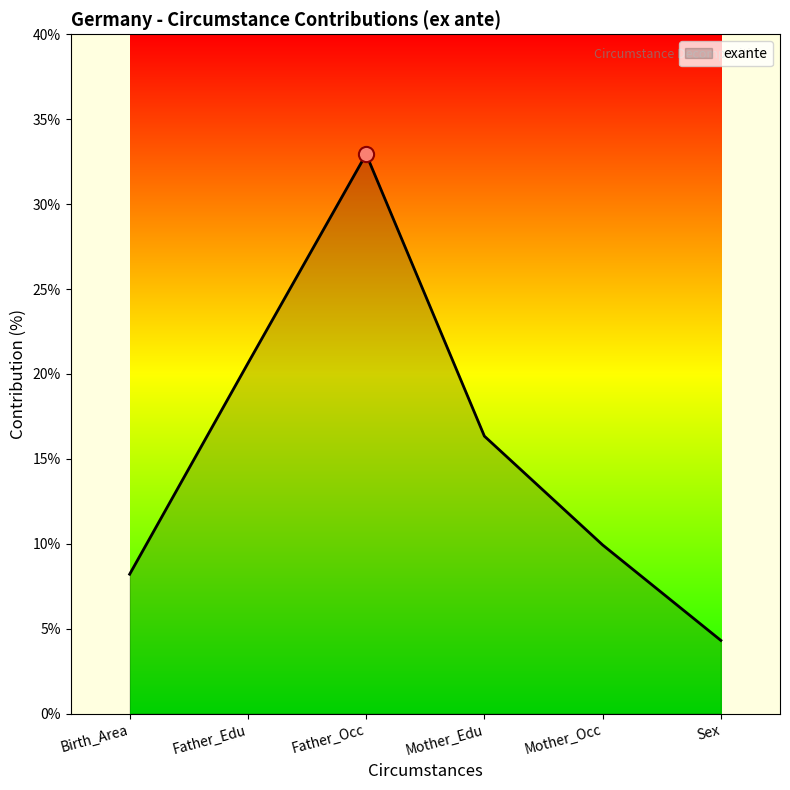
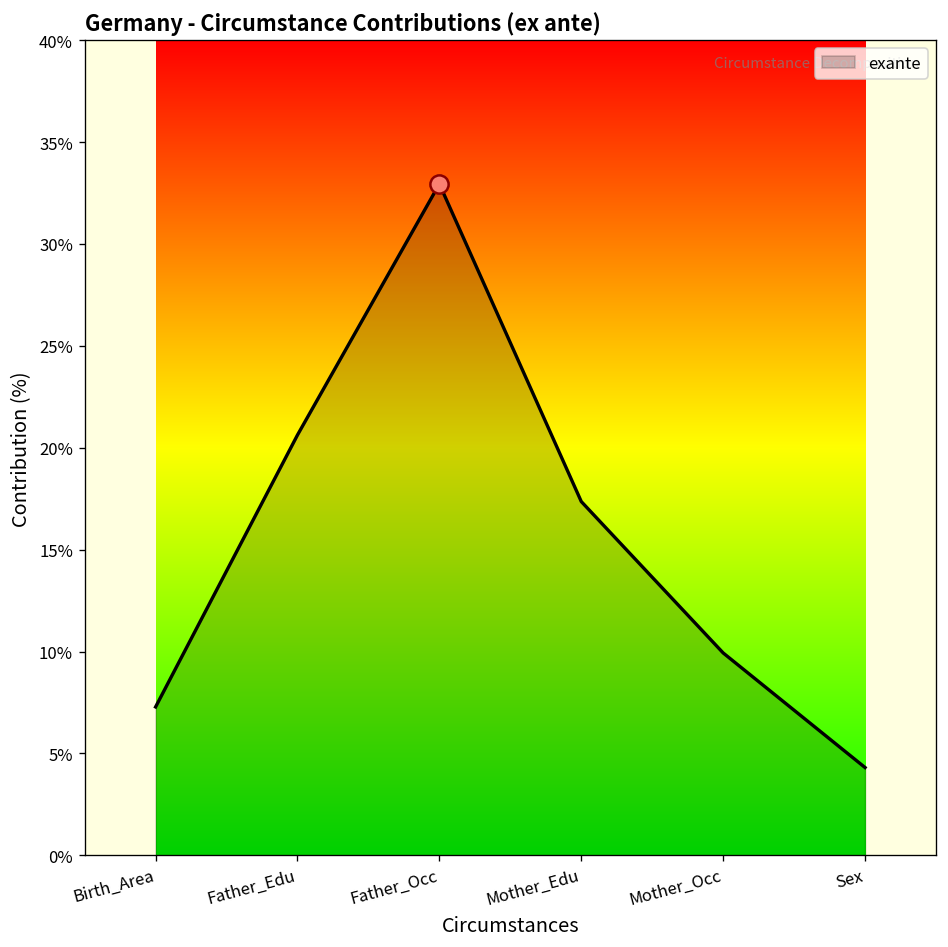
exante, Birth_Area: 8.2% -> 7.3%
exante, Mother_Edu: 16.3% -> 17.4%
